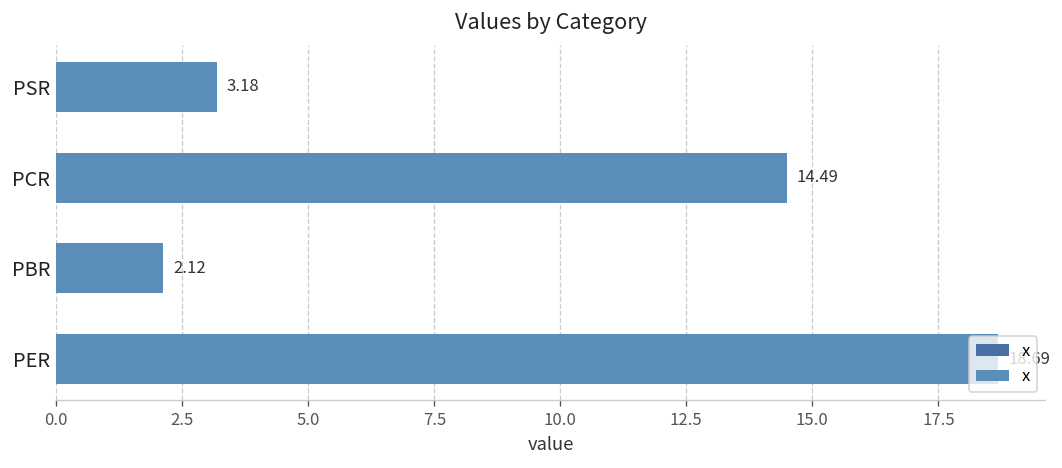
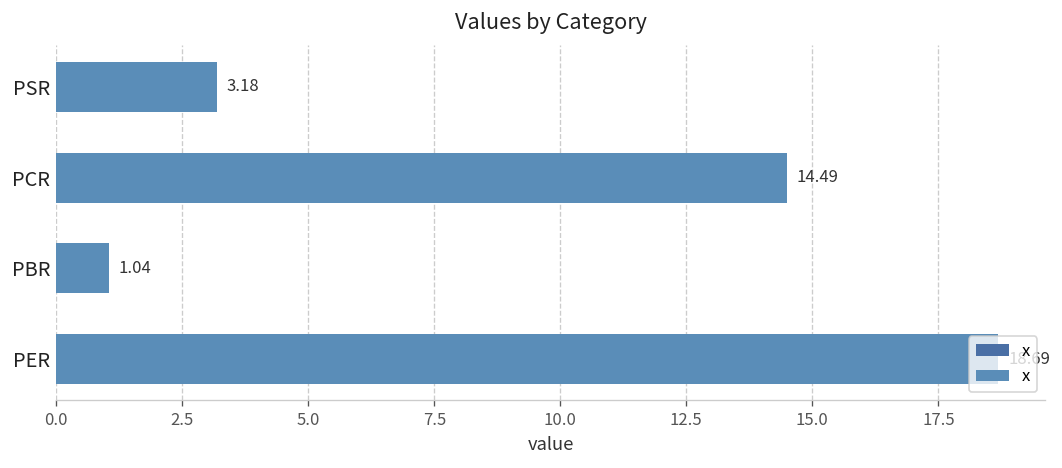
PBR: 2.12 -> 1.04
